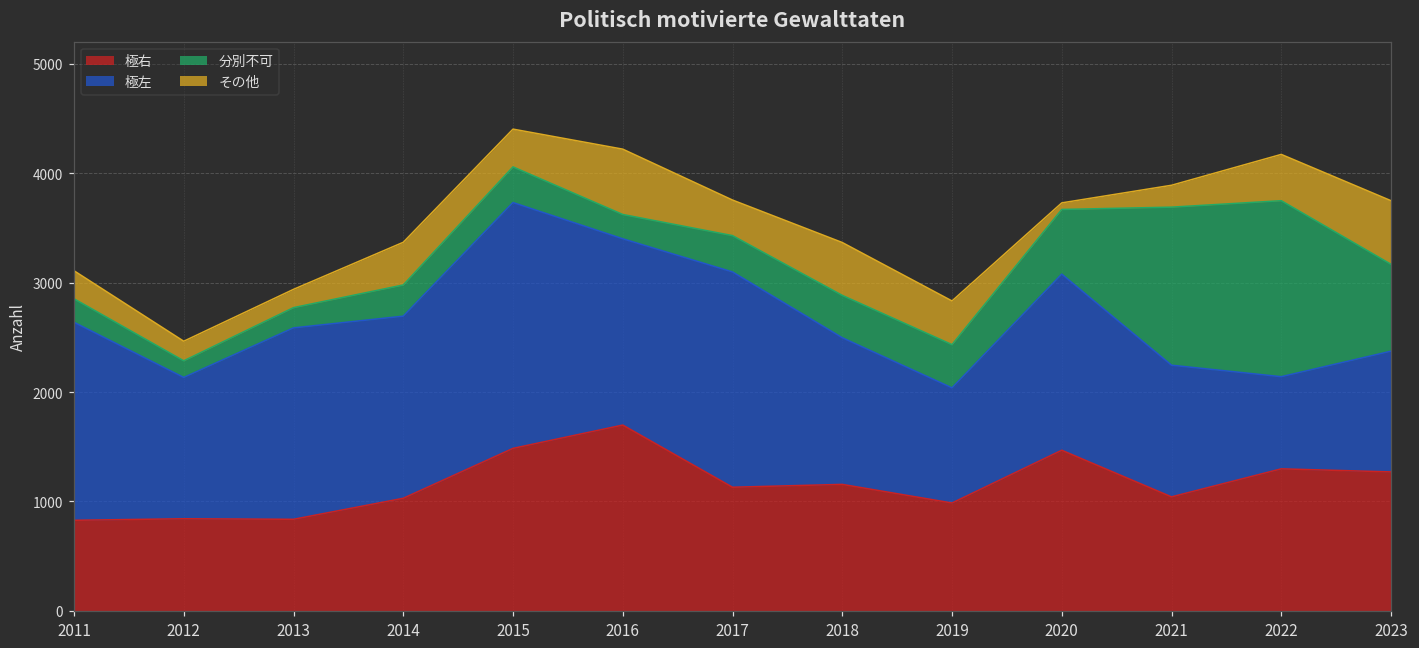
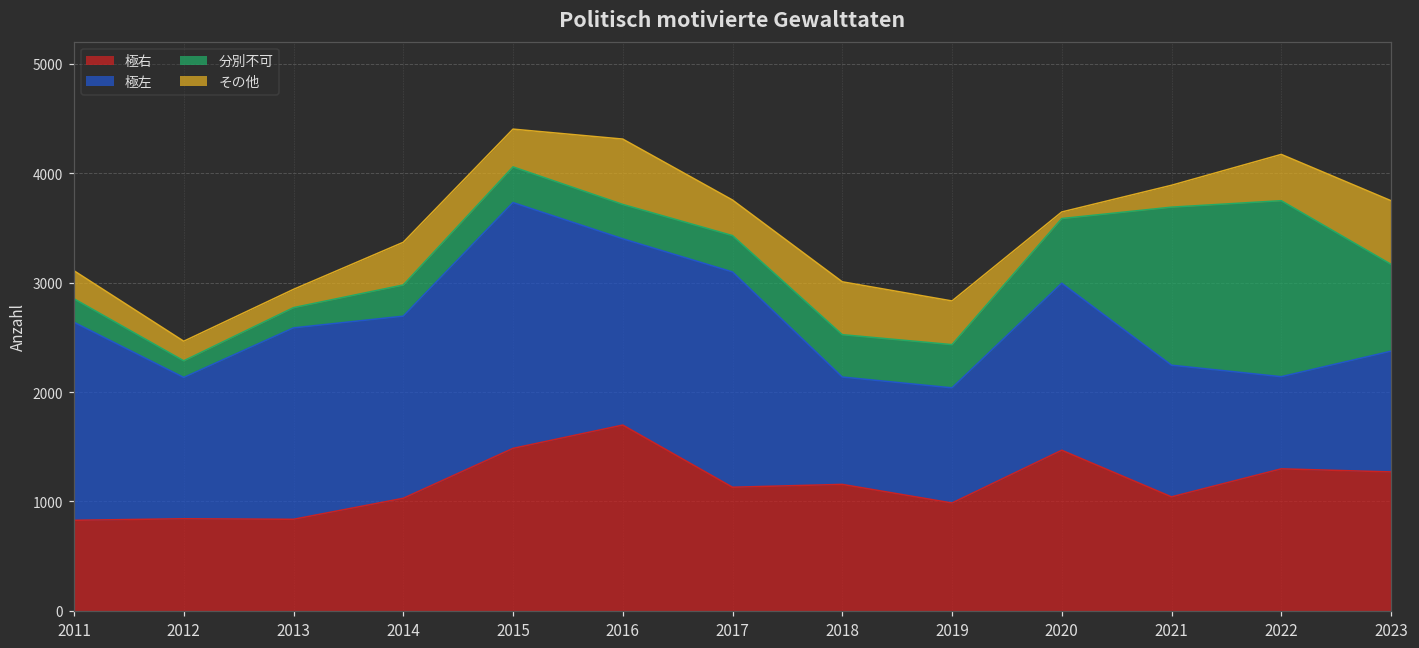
分別不可, 2016: 200 -> 300
極左, 2018: 1300 -> 1000
極左, 2020: 1600 -> 1500
